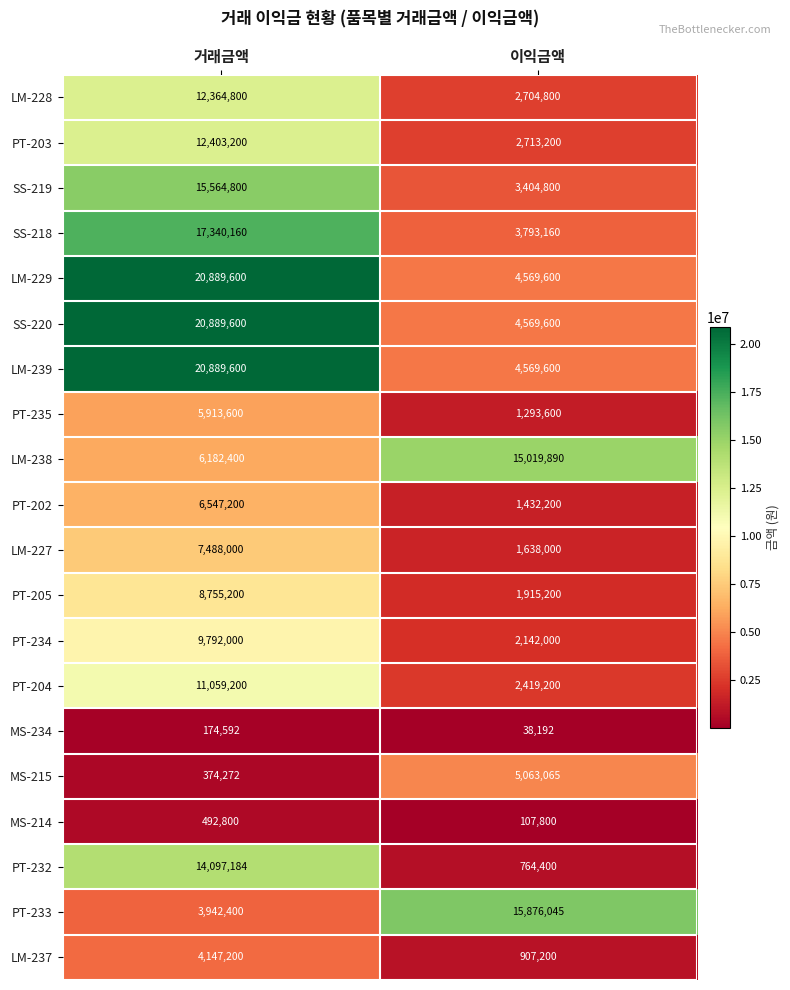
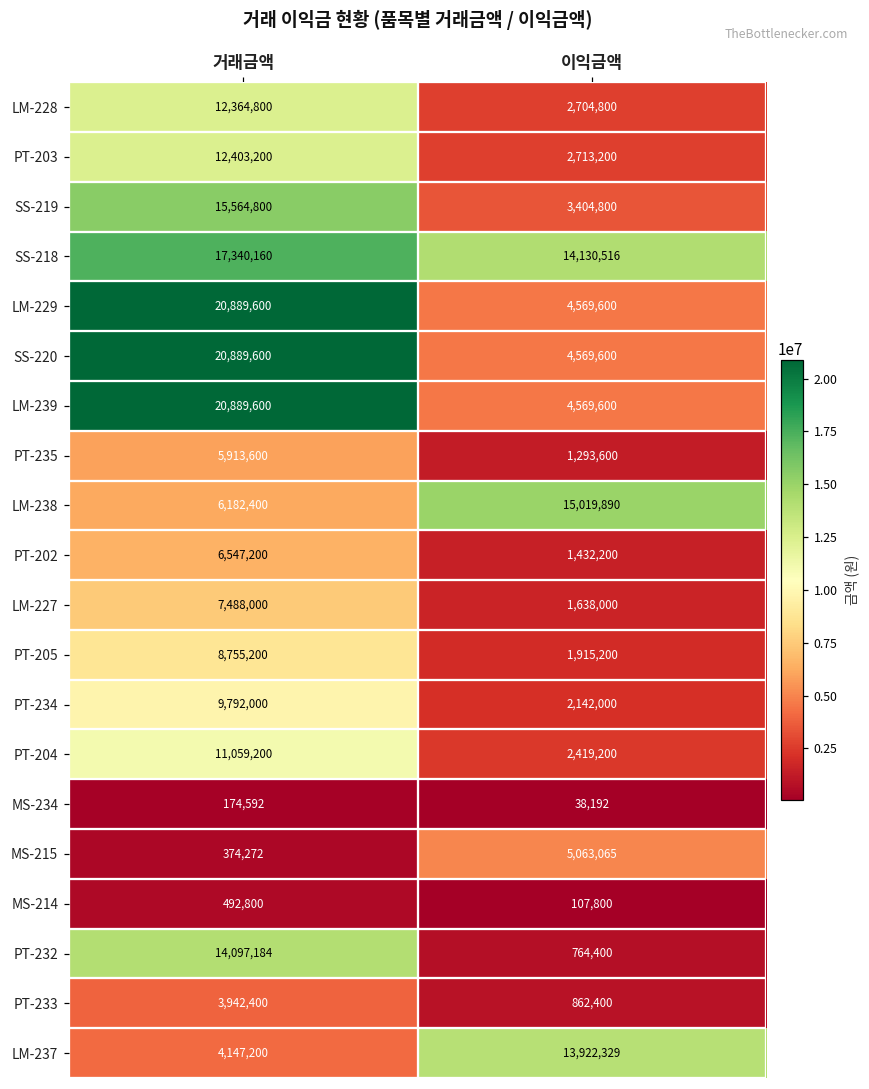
SS-218, 이익금액: 3,793,160 -> 14,130,516
PT-233, 이익금액: 15,876,045 -> 862,400
LM-237, 이익금액: 907,200 -> 13,922,329
